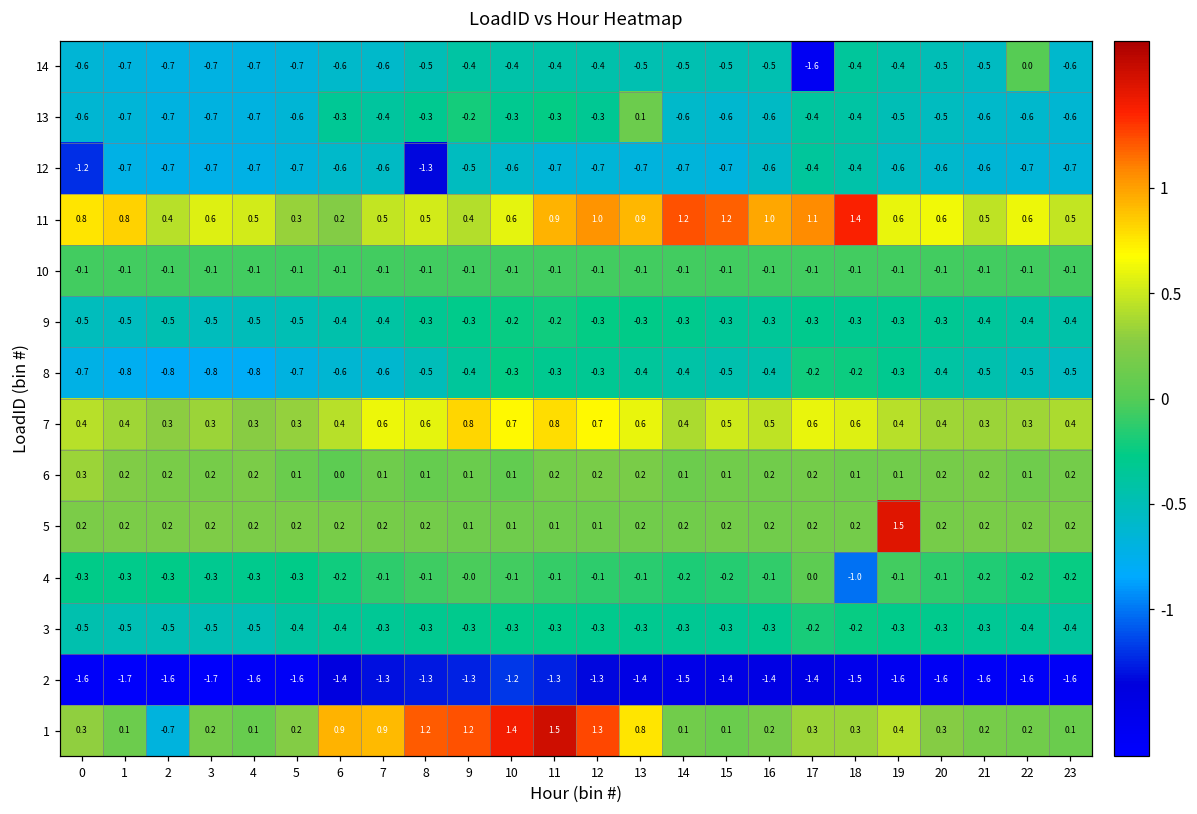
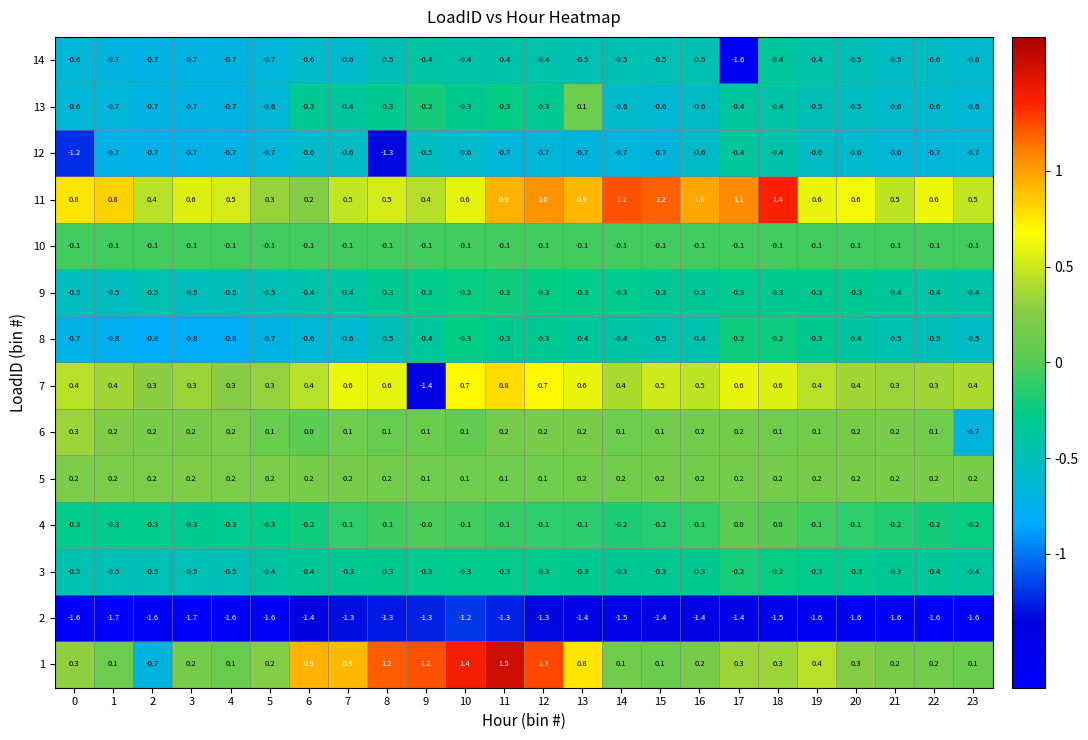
14, 22: 0.0 -> -0.6
7, 9: 0.8 -> -1.4
6, 23: 0.2 -> -0.7
5, 19: 1.5 -> 0.2
4, 18: -1.0 -> 0.0
